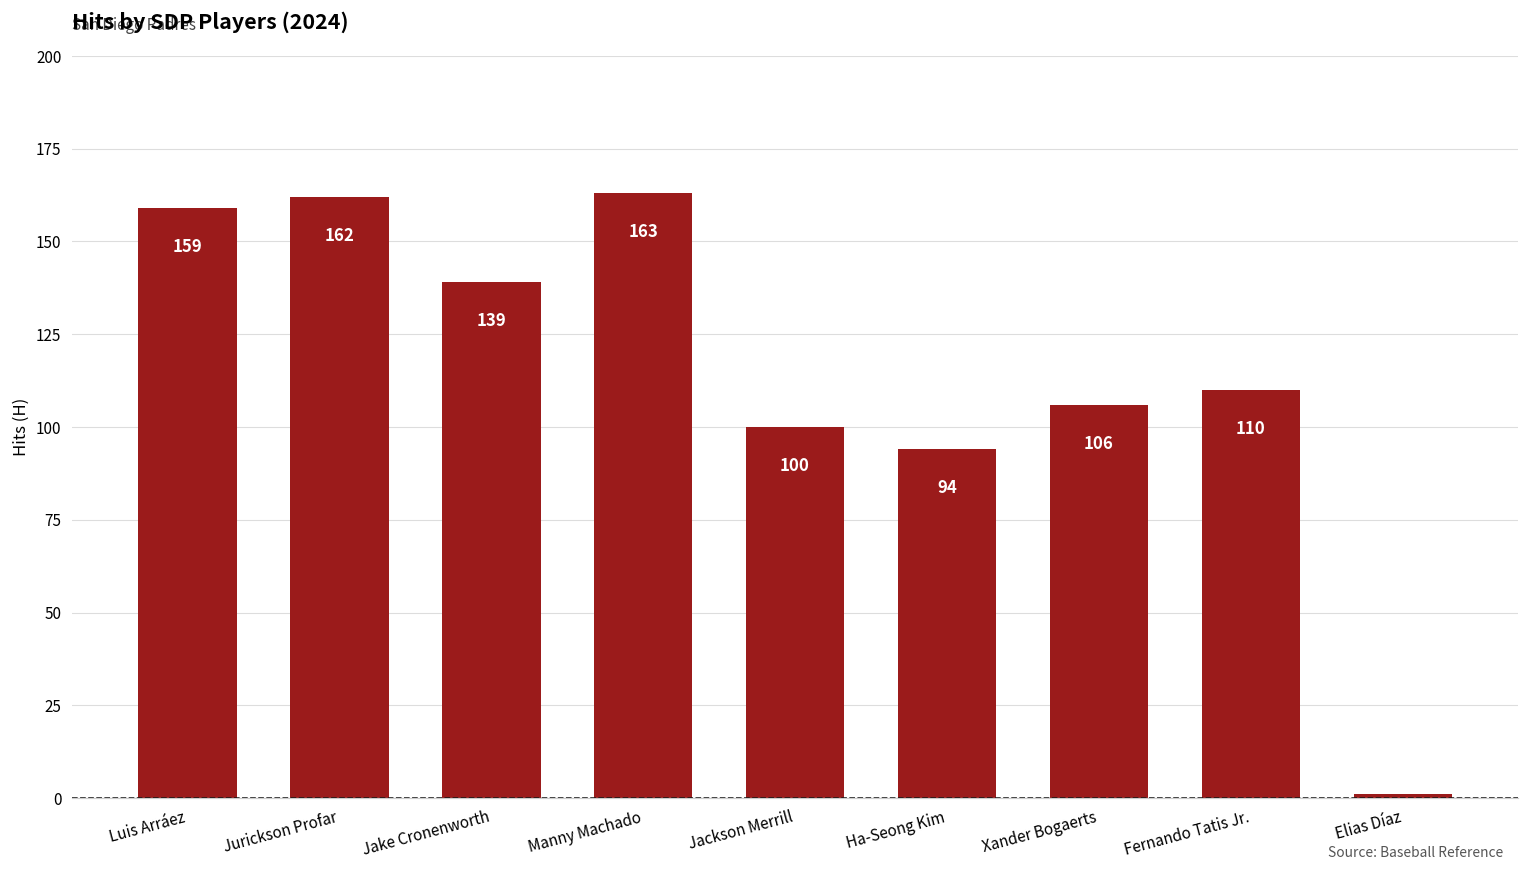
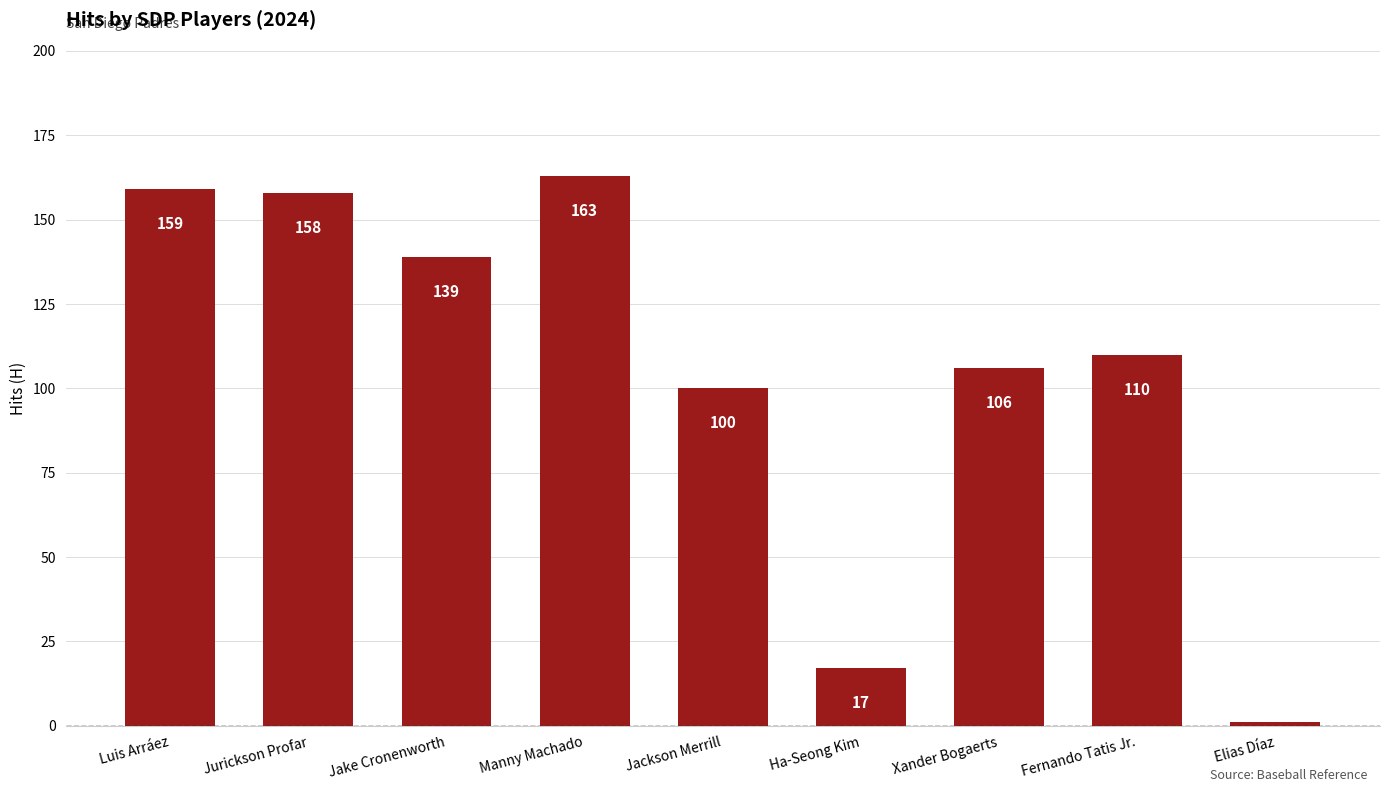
Jurickson Profar: 162 -> 158
Ha-Seong Kim: 94 -> 17
